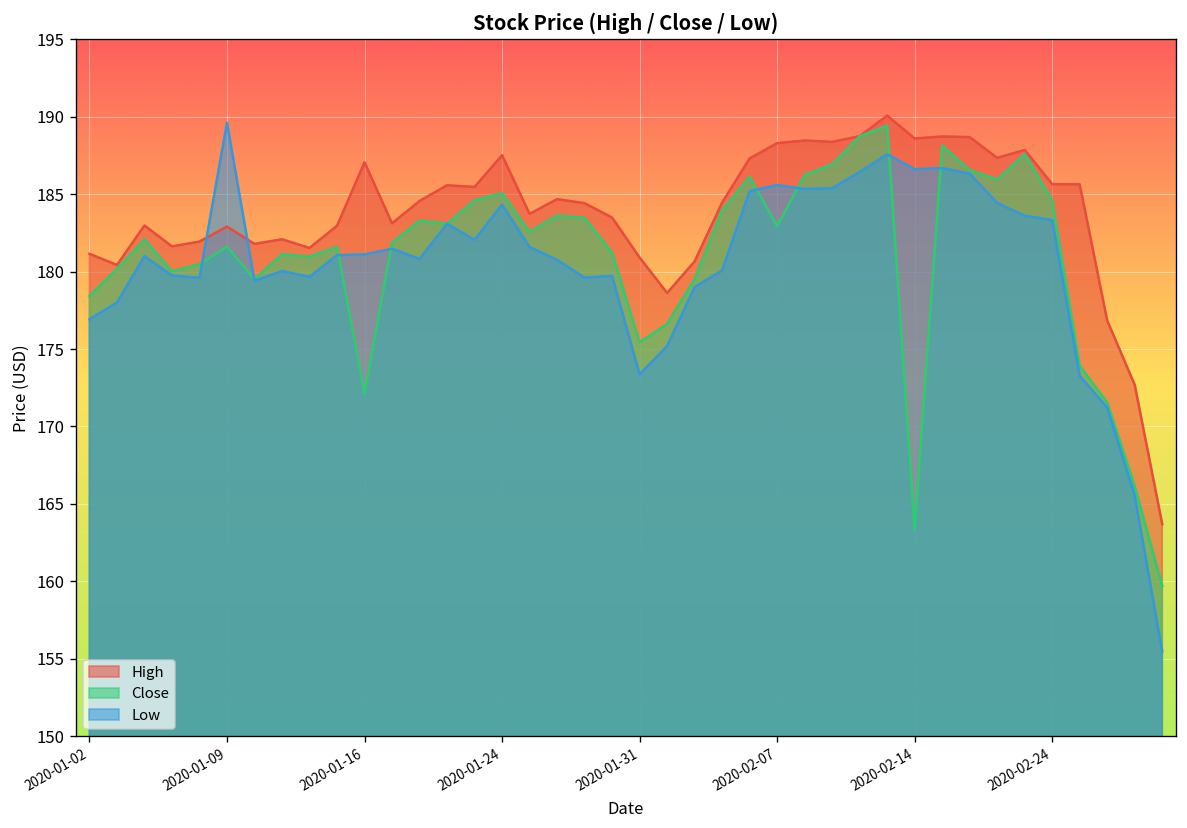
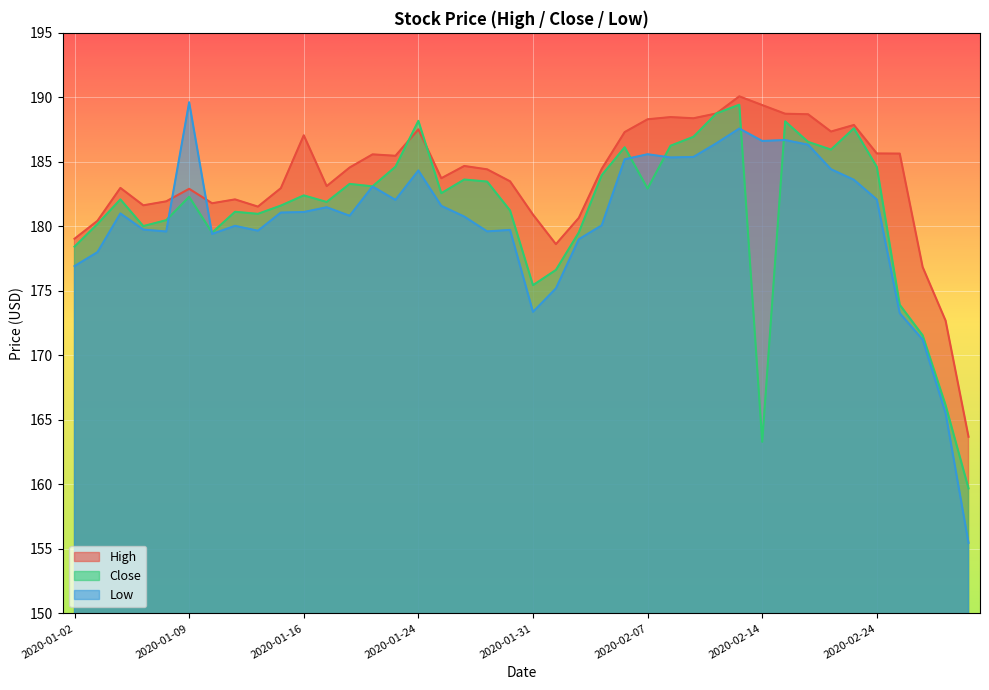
High, 2020-01-02: 181.2 -> 179.0
Close, 2020-01-09: 181.6 -> 182.3
Close, 2020-01-16: 172.1 -> 182.4
Close, 2020-01-24: 185.1 -> 188.2
High, 2020-02-14: 188.6 -> 189.4
Low, 2020-02-24: 183.3 -> 182.1
